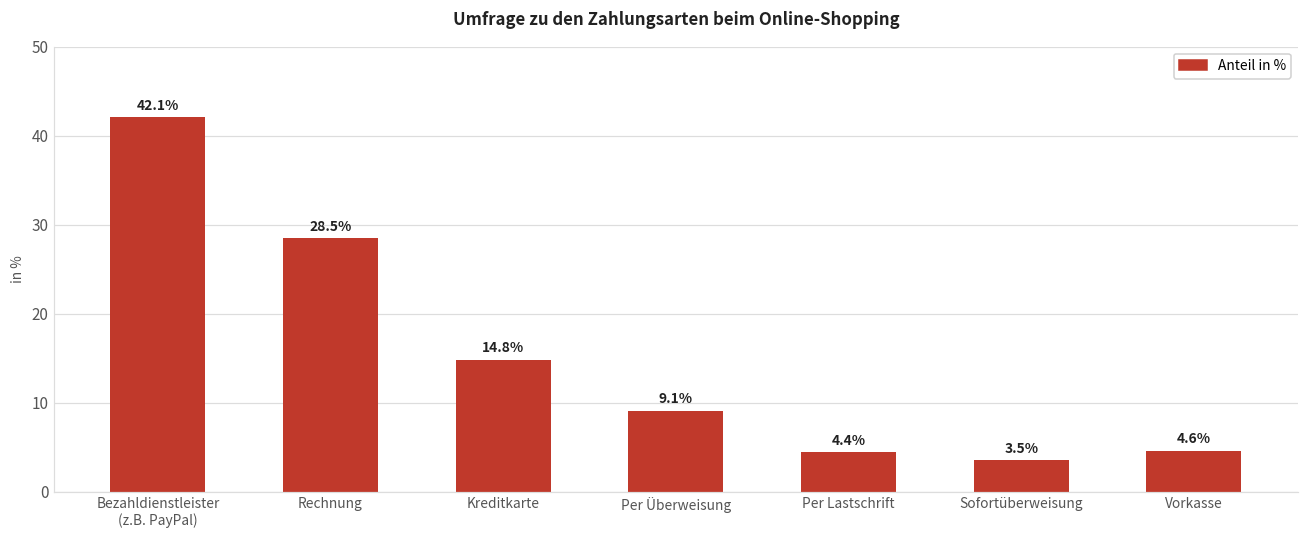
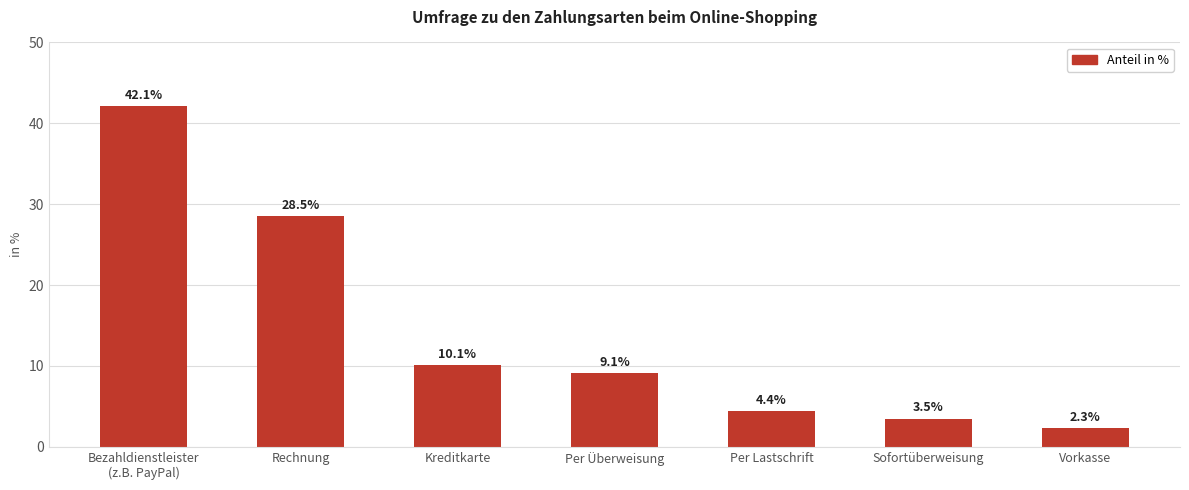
Kreditkarte: 14.8% -> 10.1%
Vorkasse: 4.6% -> 2.3%
